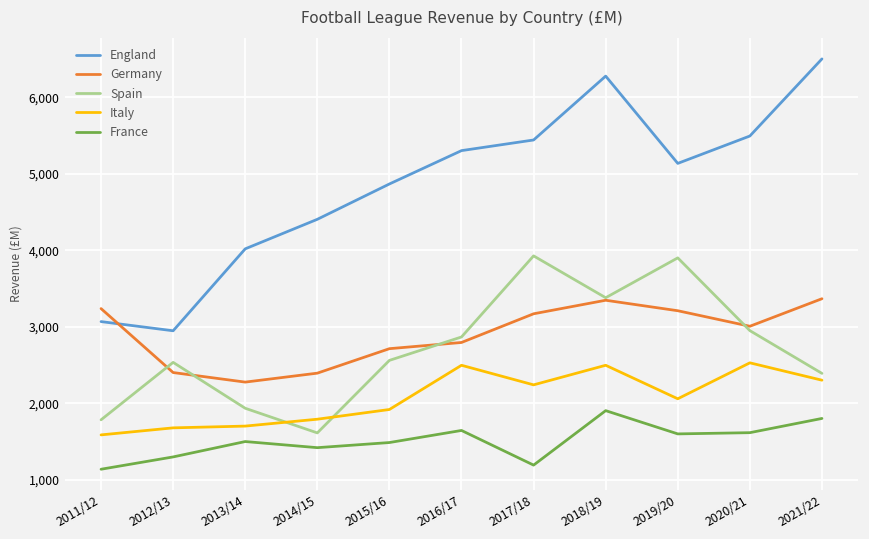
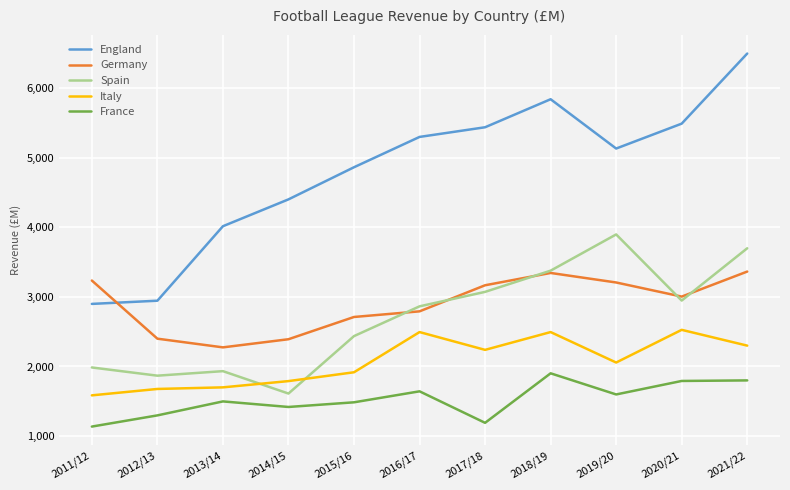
England, 2011/12: 3,100 -> 2,900
Spain, 2011/12: 1,800 -> 2,000
Spain, 2012/13: 2,500 -> 1,900
Spain, 2015/16: 2,600 -> 2,400
Spain, 2017/18: 3,900 -> 3,100
England, 2018/19: 6,300 -> 5,800
France, 2020/21: 1,600 -> 1,800
Spain, 2021/22: 2,400 -> 3,700
